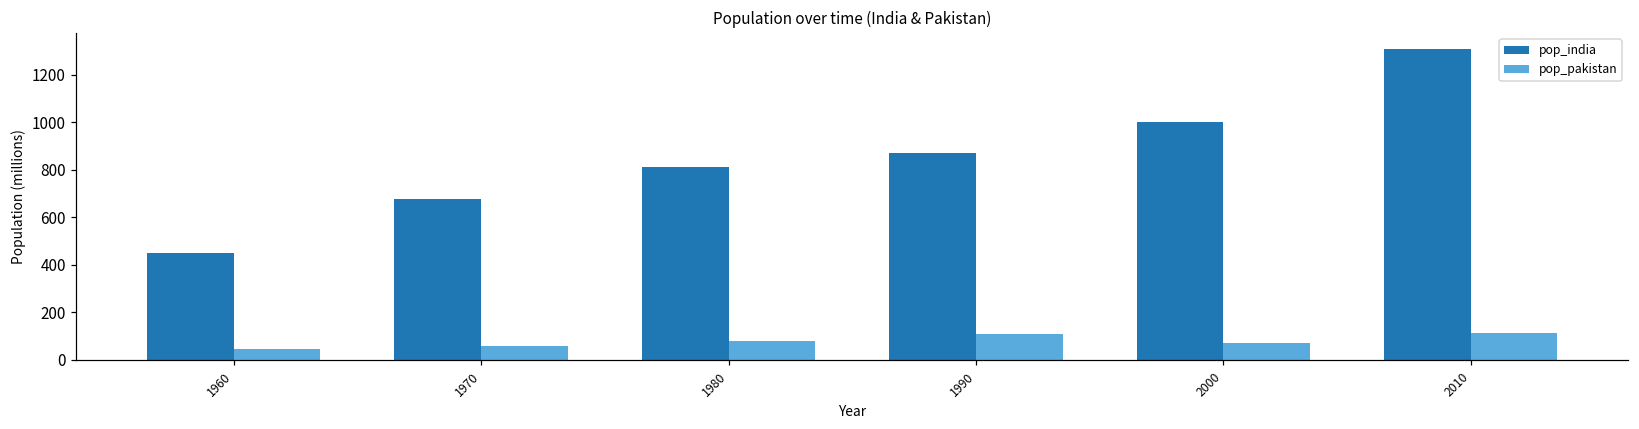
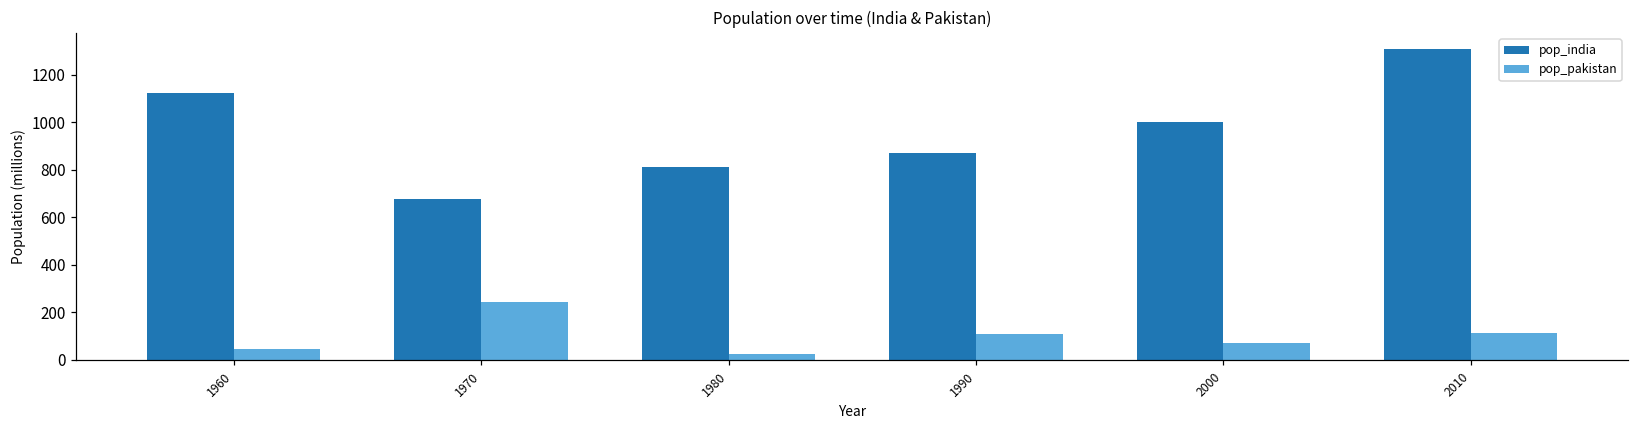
pop_india, 1960: 450 -> 1120
pop_pakistan, 1970: 60 -> 240
pop_pakistan, 1980: 80 -> 30
